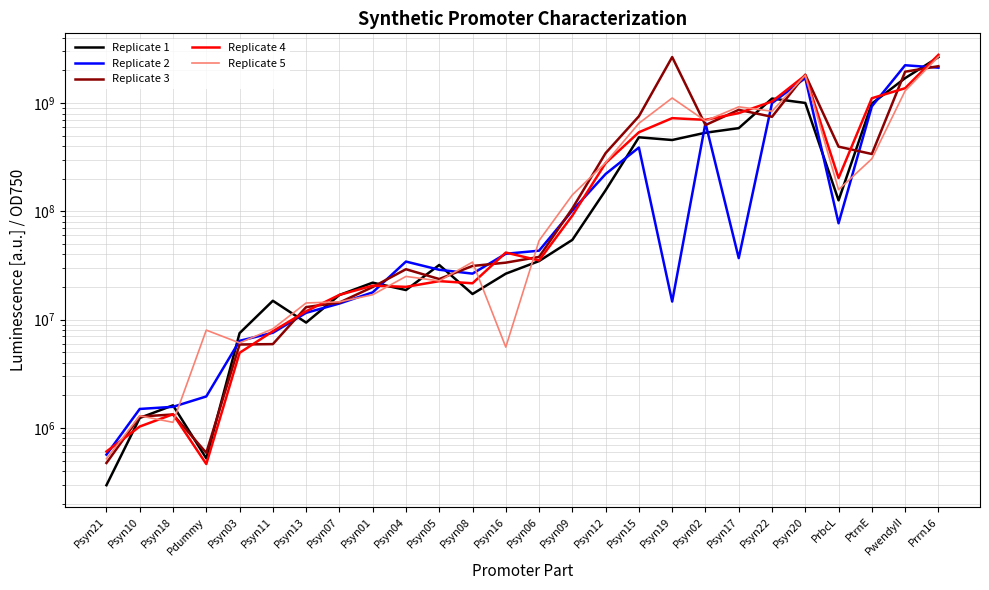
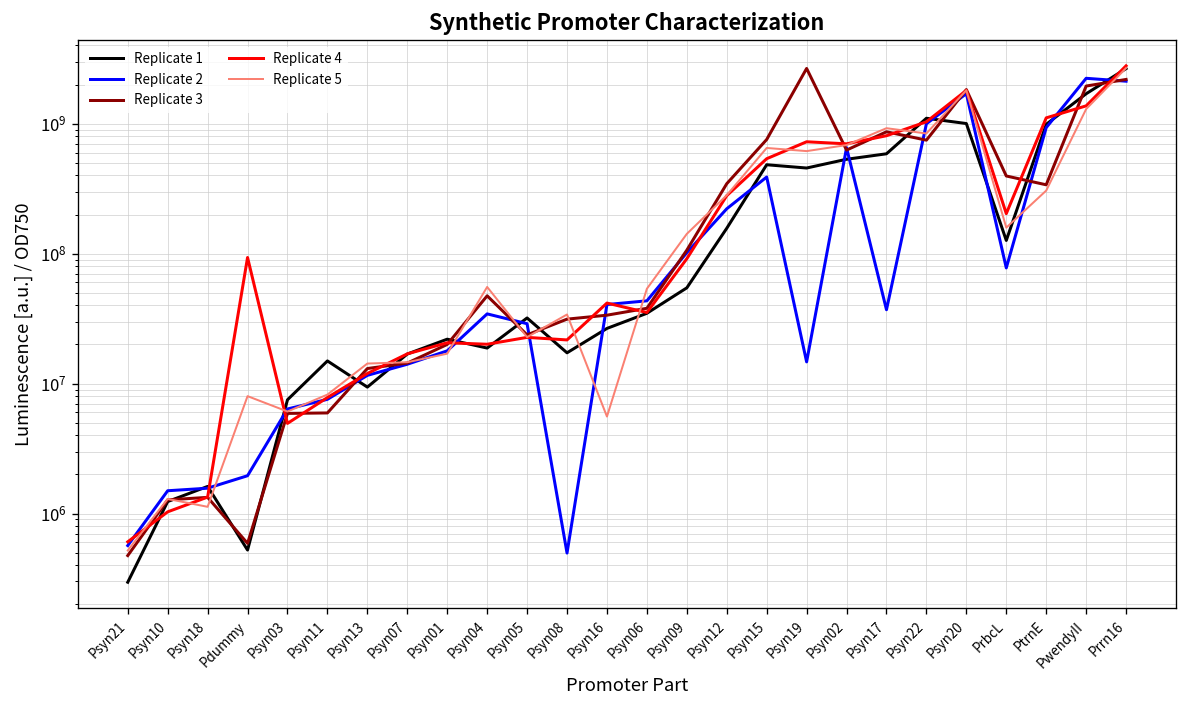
Replicate 4, Pdummy: 460000 -> 90000000
Replicate 3, Psyn04: 29000000 -> 50000000
Replicate 5, Psyn04: 25000000 -> 60000000
Replicate 2, Psyn08: 27000000 -> 500000
Replicate 5, Psyn19: 1100000000 -> 600000000
